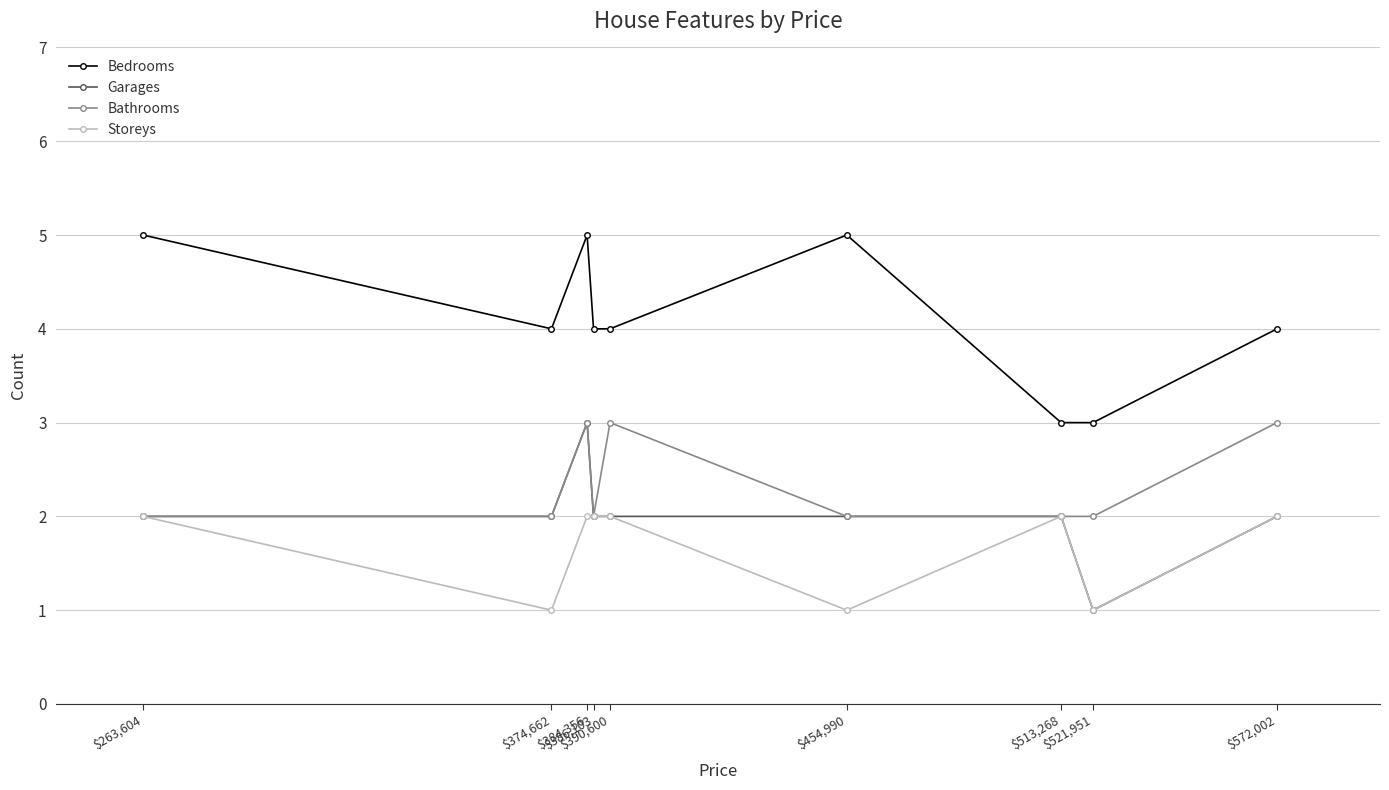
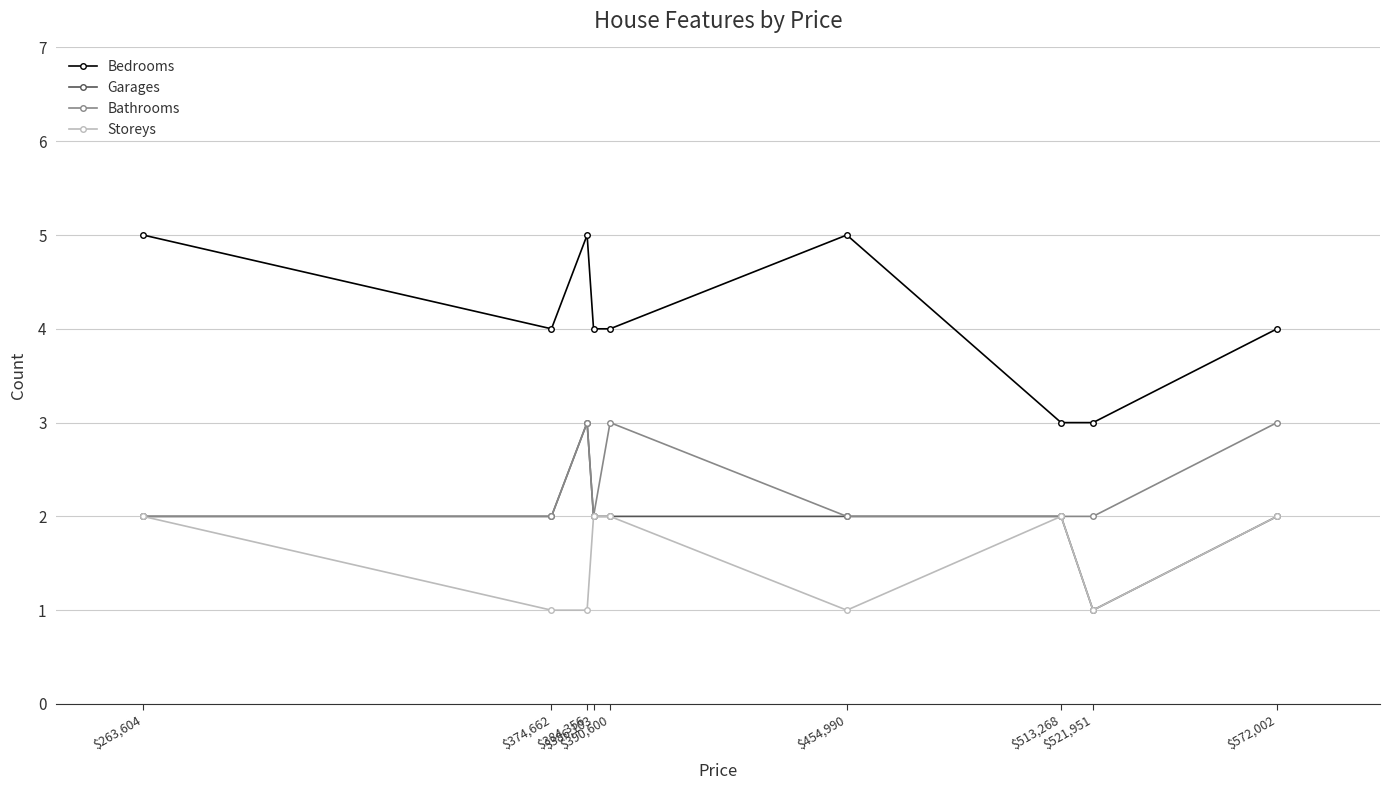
Storeys, $384,356: 2 -> 1
